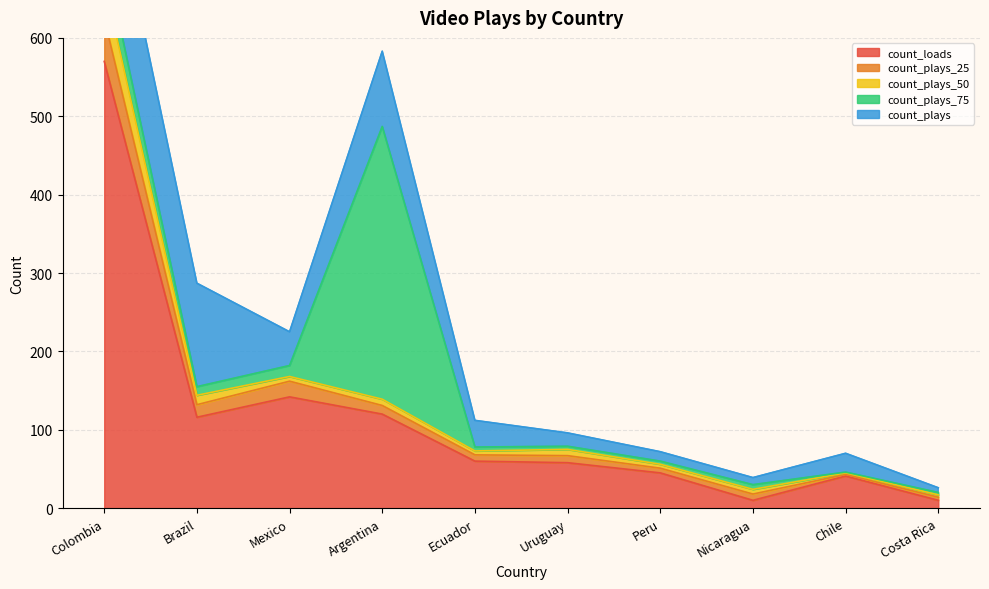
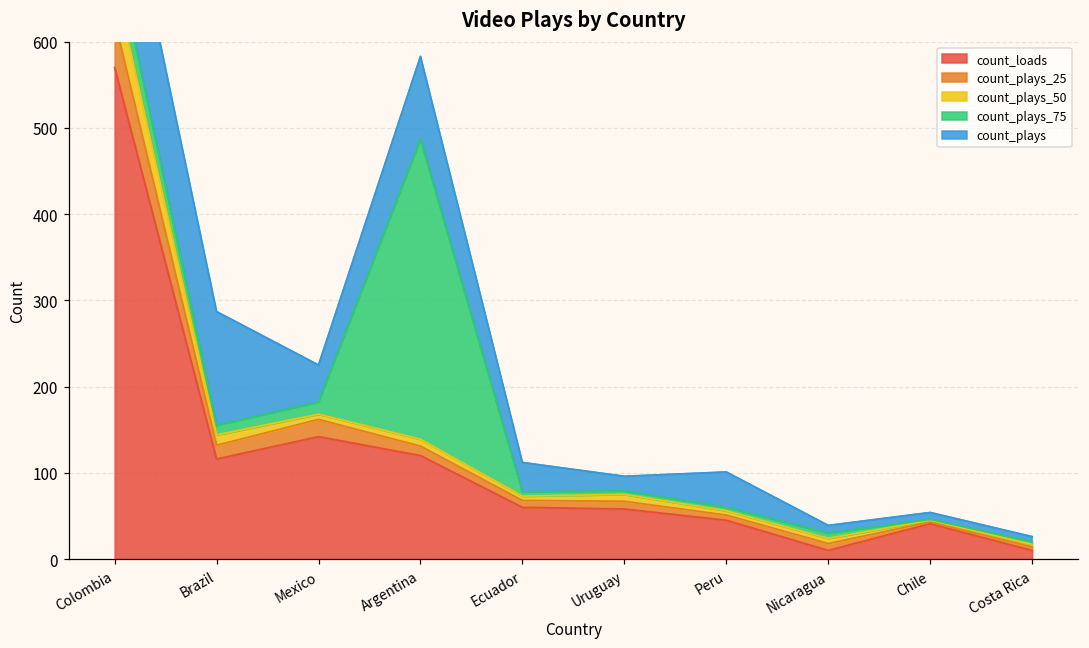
count_plays, Peru: 10 -> 40
count_plays, Chile: 20 -> 10
